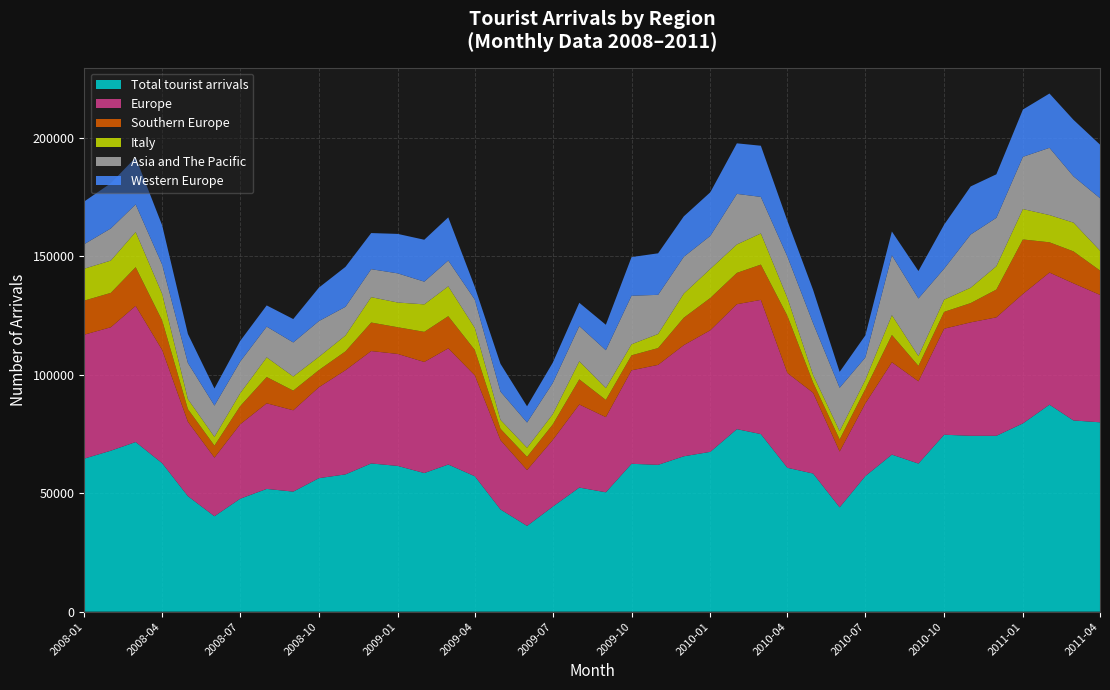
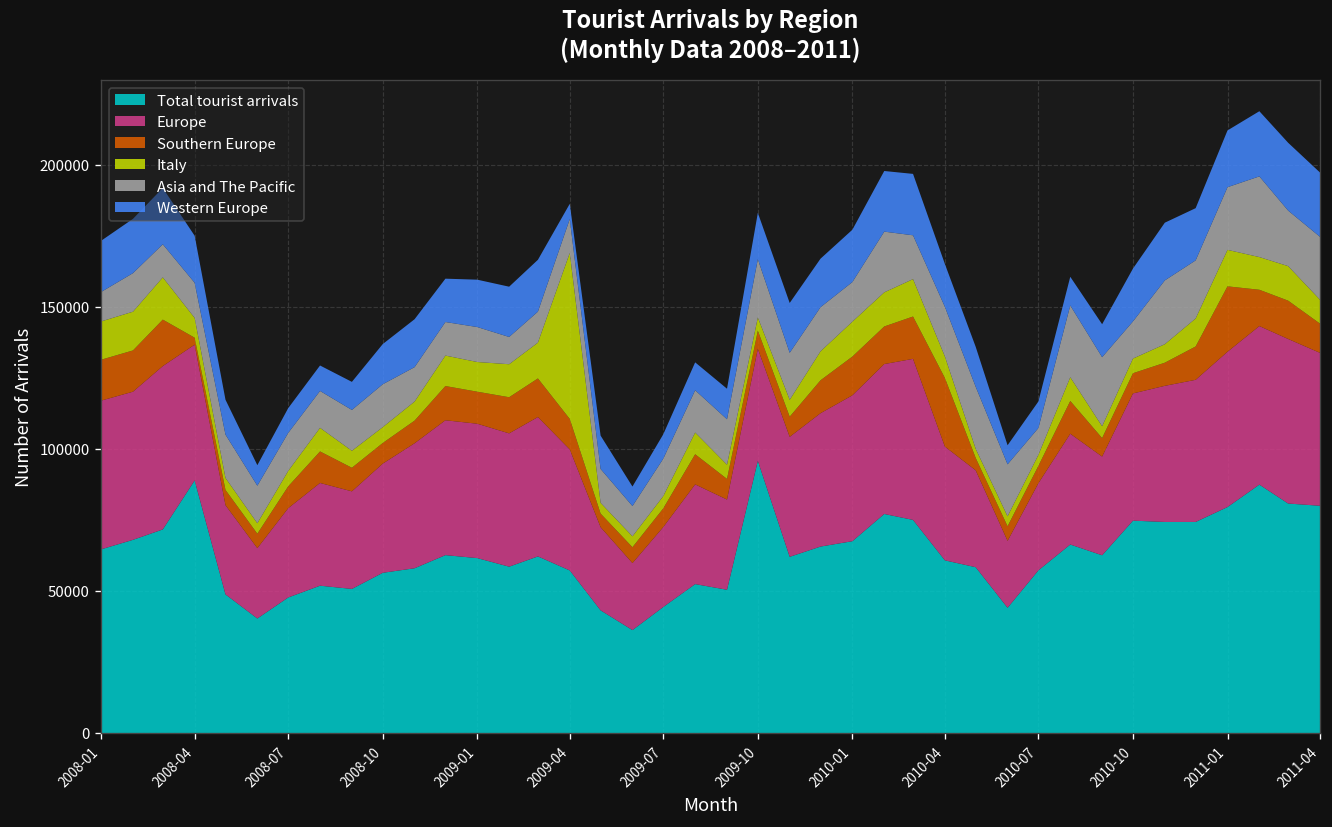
Total tourist arrivals, 2008-04: 63000 -> 89000
Southern Europe, 2008-04: 12000 -> 2000
Italy, 2008-04: 11000 -> 7000
Italy, 2009-04: 9000 -> 58000
Total tourist arrivals, 2009-10: 62000 -> 96000
